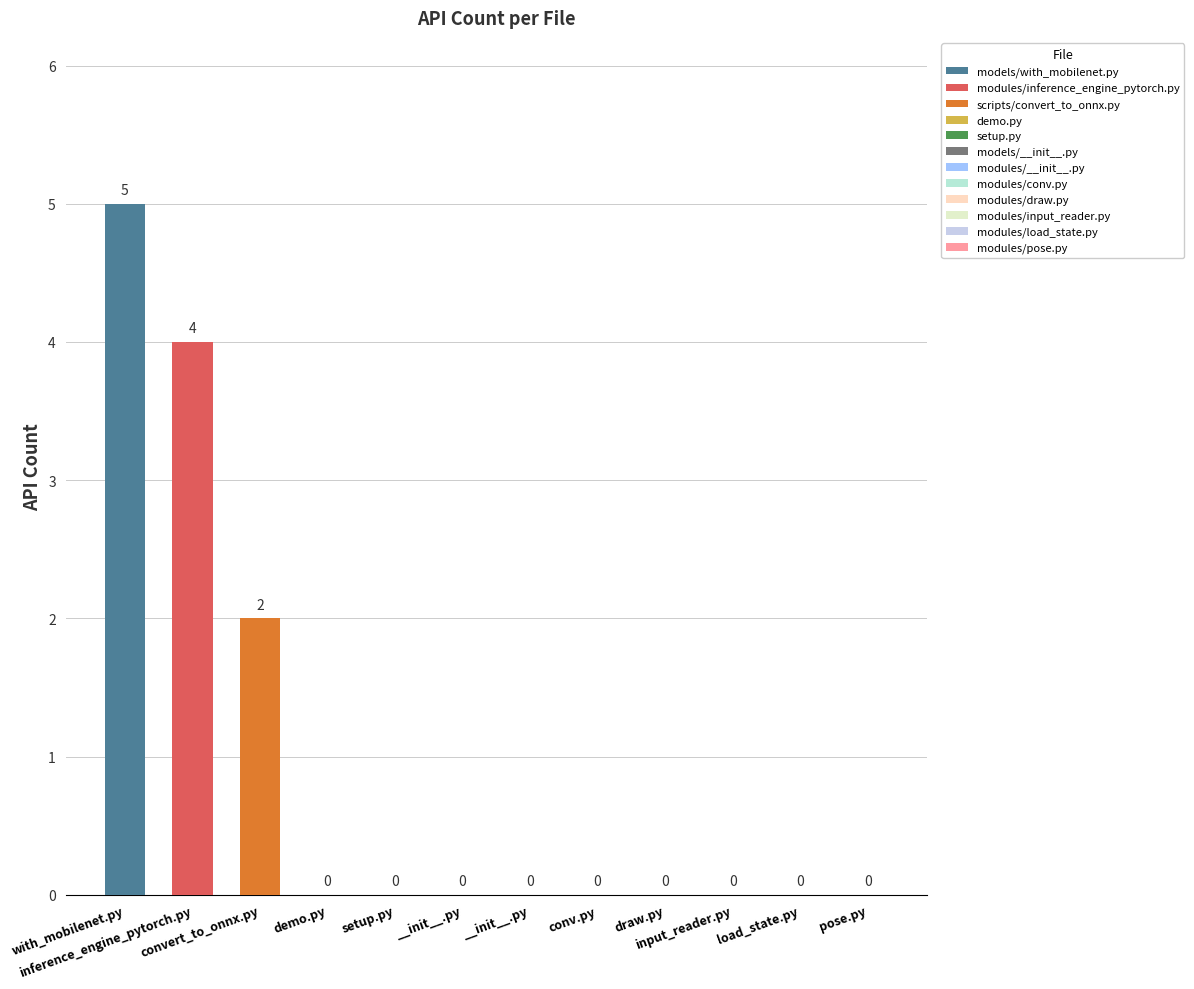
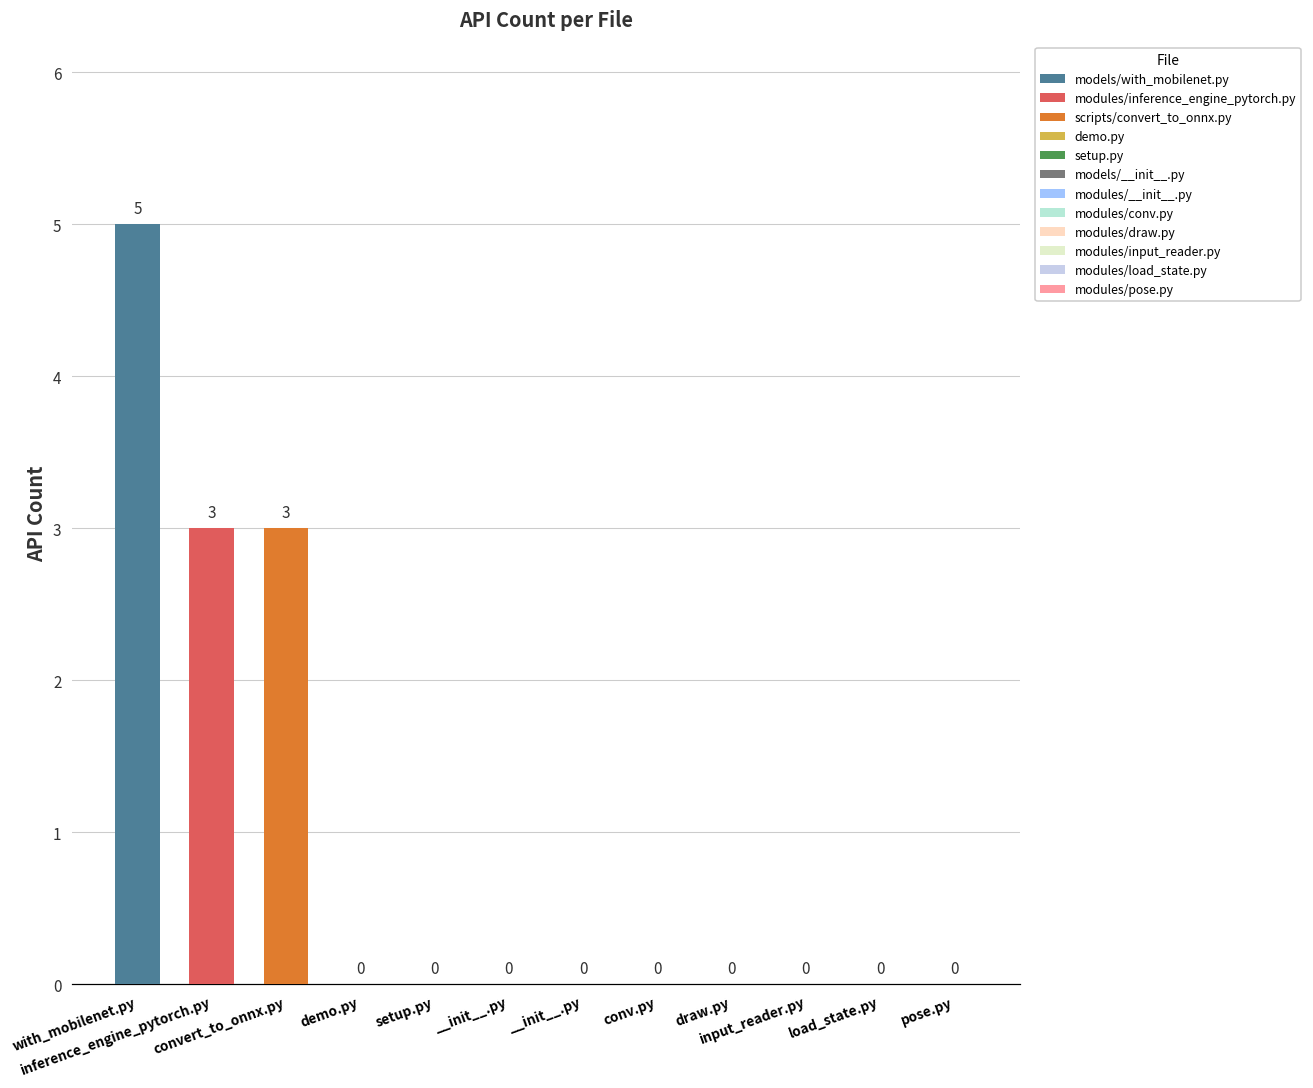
inference_engine_pytorch.py: 4 -> 3
convert_to_onnx.py: 2 -> 3
